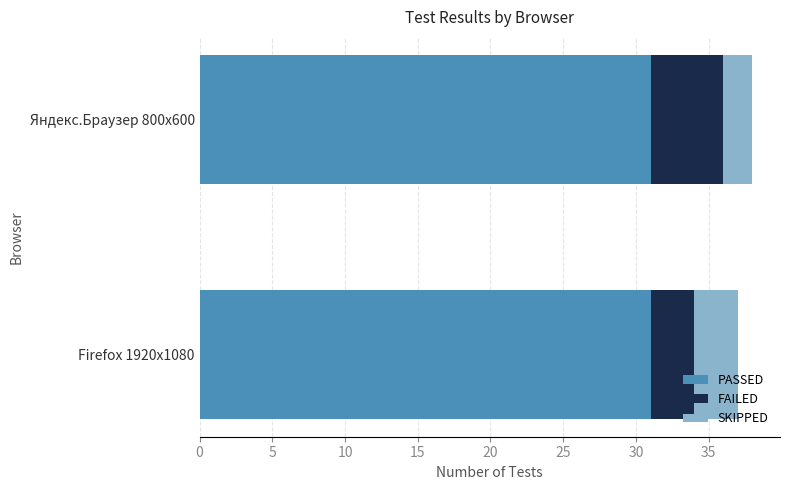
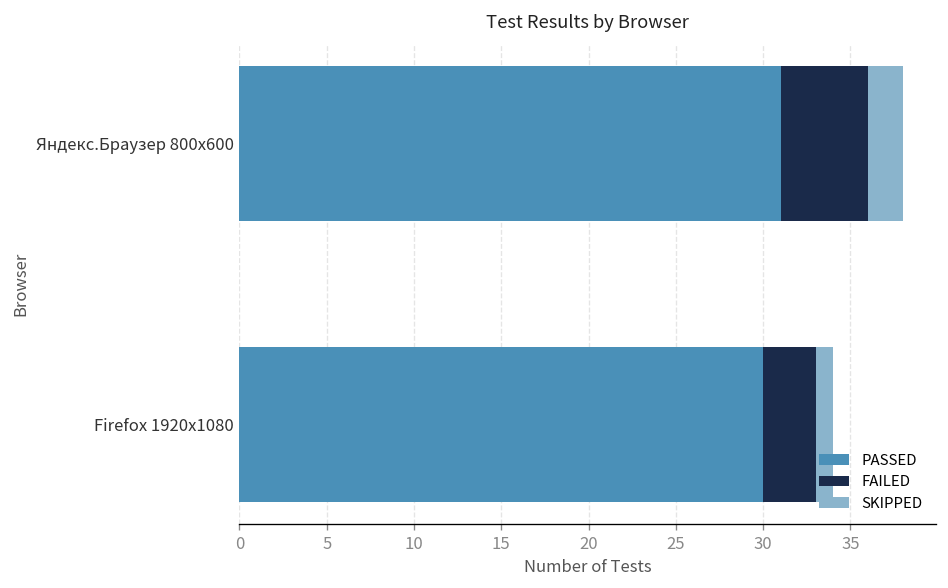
PASSED, Firefox 1920x1080: 31 -> 30
SKIPPED, Firefox 1920x1080: 3 -> 1
